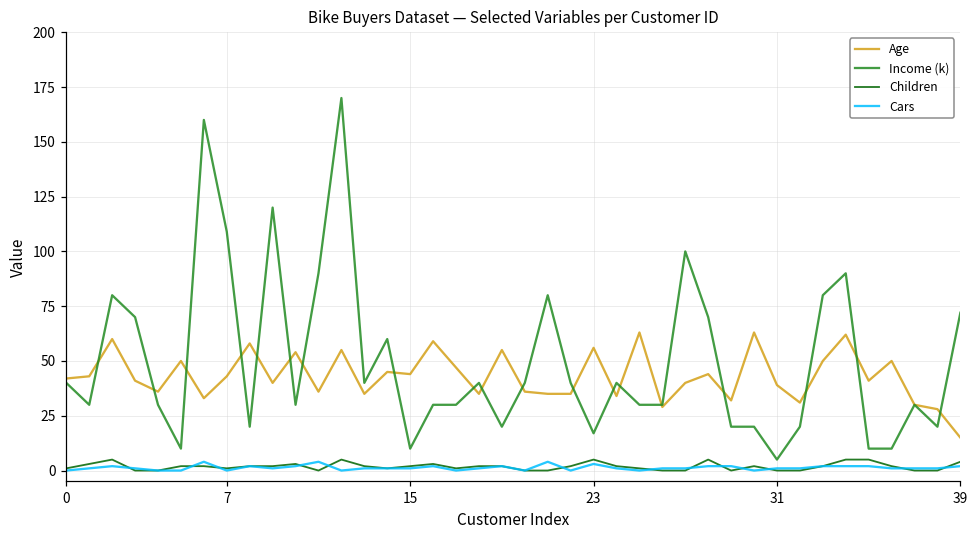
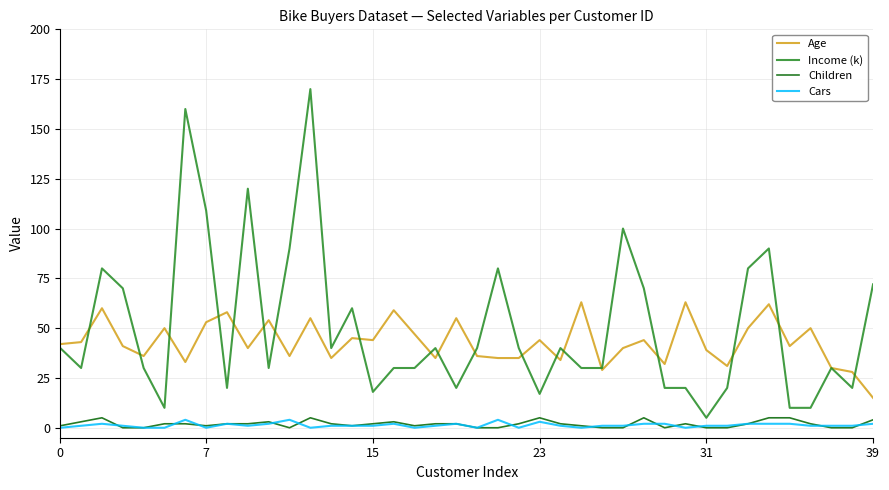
Age, 7: 43 -> 53
Income (k), 15: 10 -> 18
Age, 23: 56 -> 44
